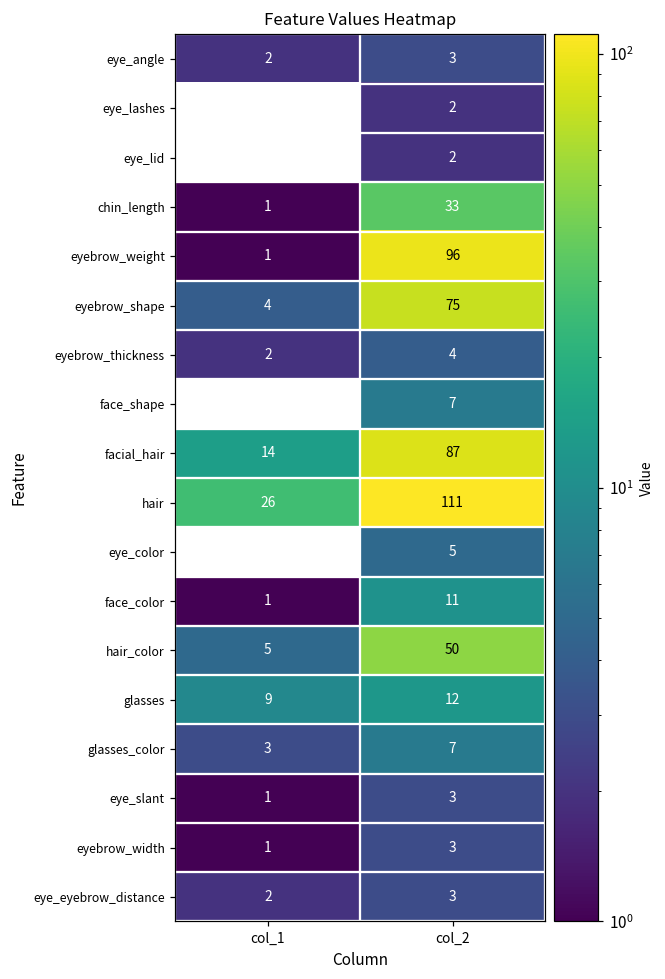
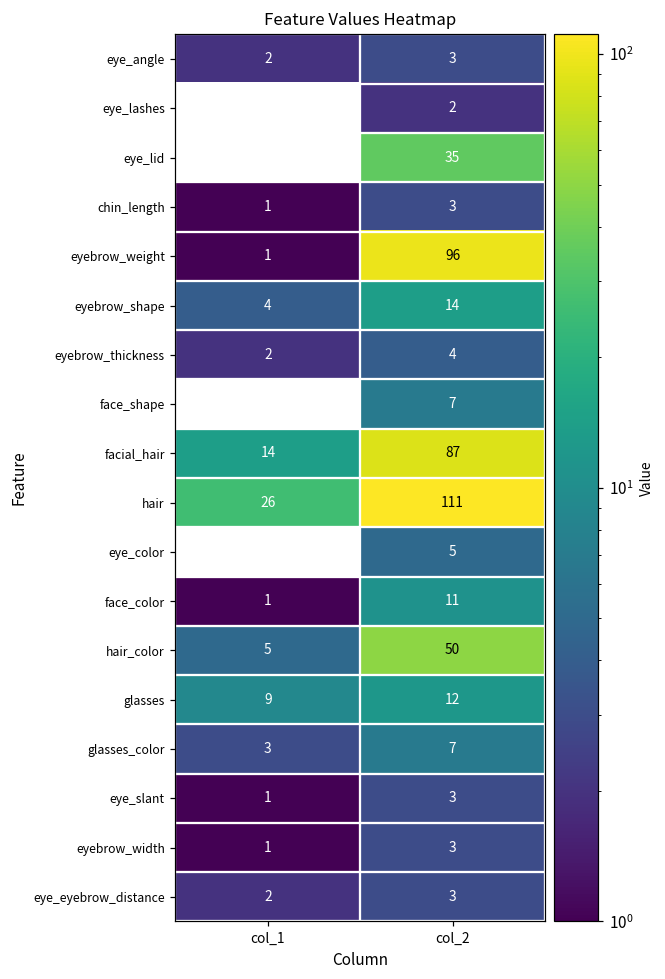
eye_lid, col_2: 2 -> 35
chin_length, col_2: 33 -> 3
eyebrow_shape, col_2: 75 -> 14
